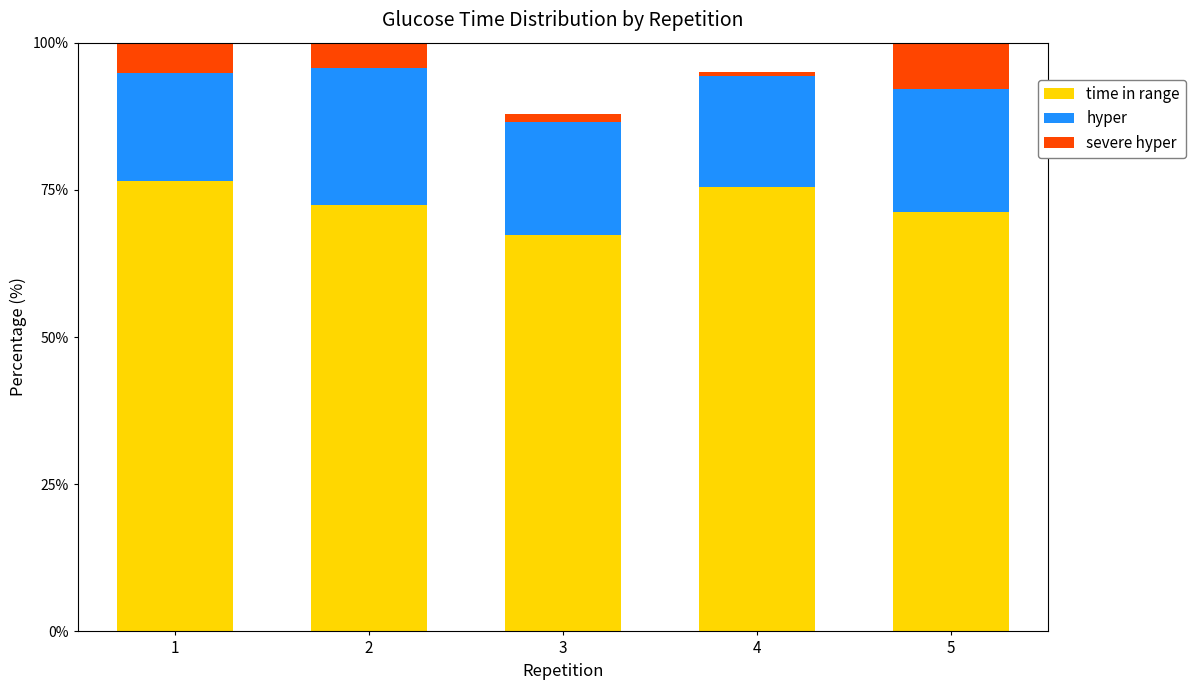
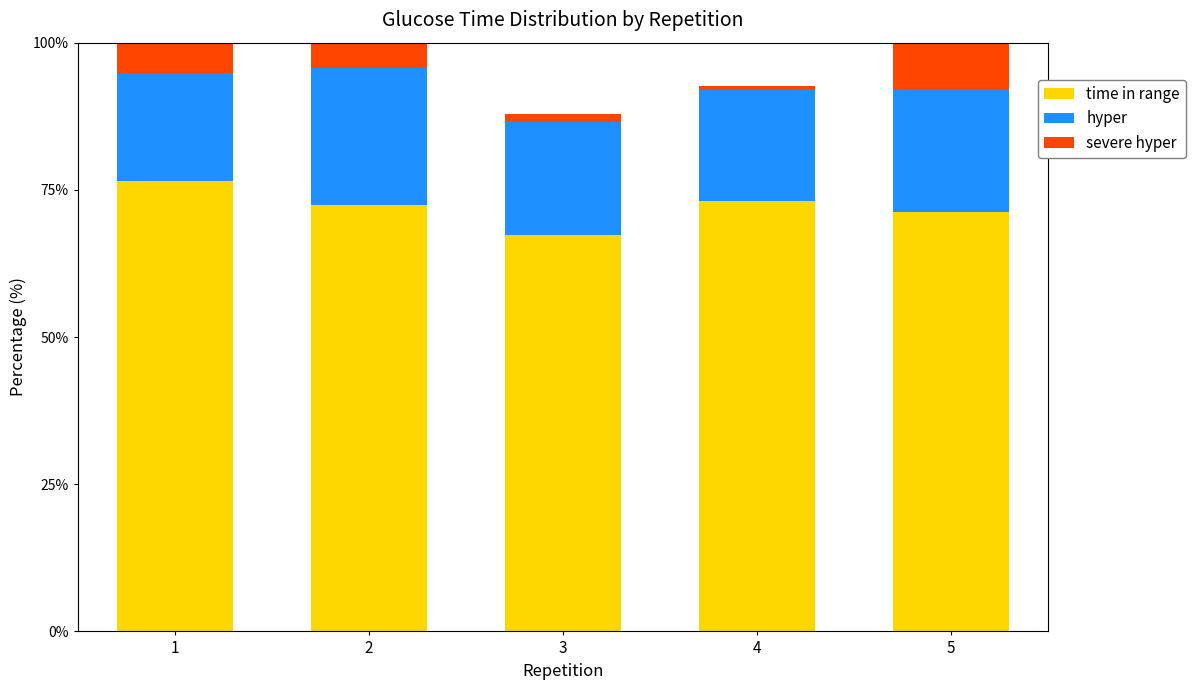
time in range, 4: 76% -> 73%
